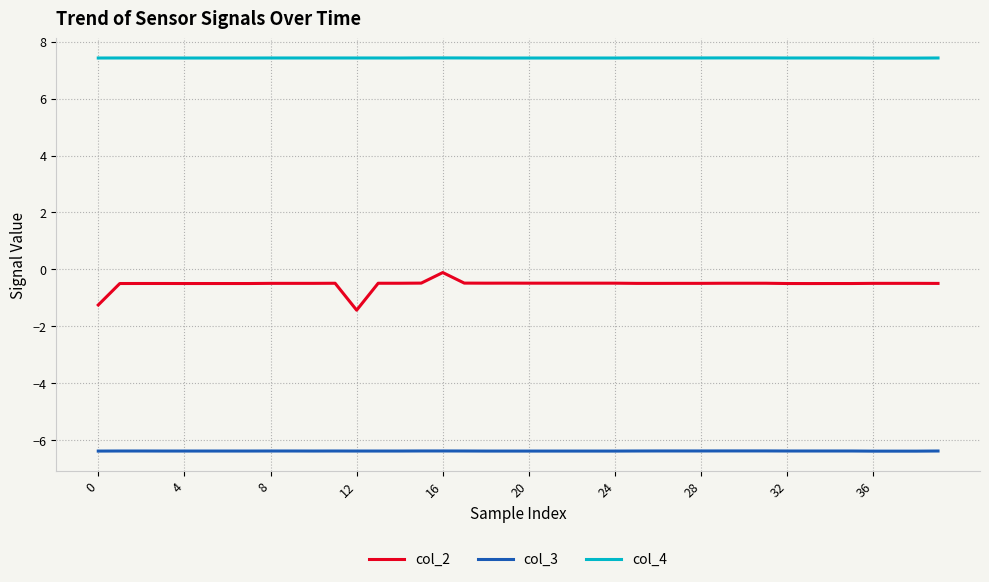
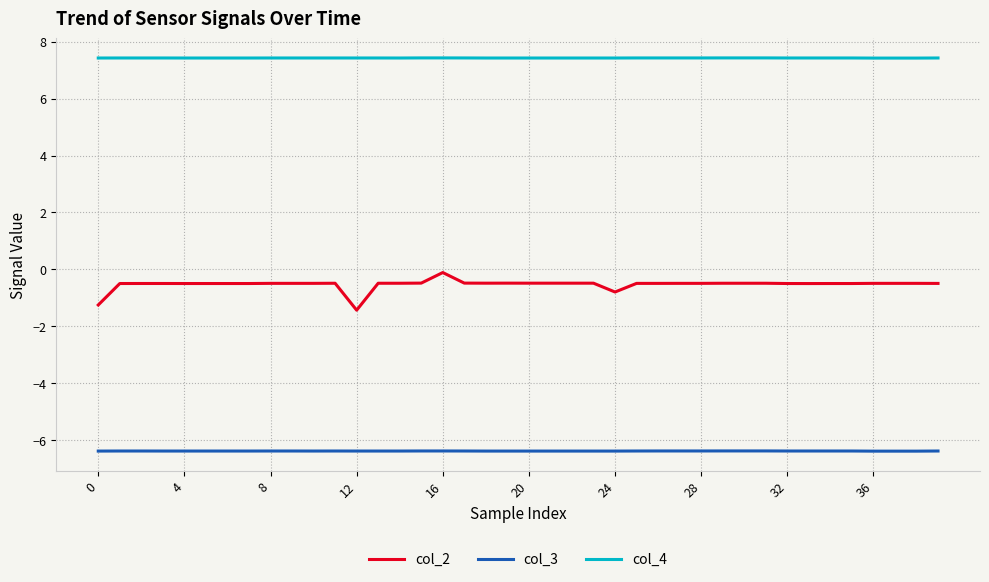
col_2, 24: -0.5 -> -0.8
